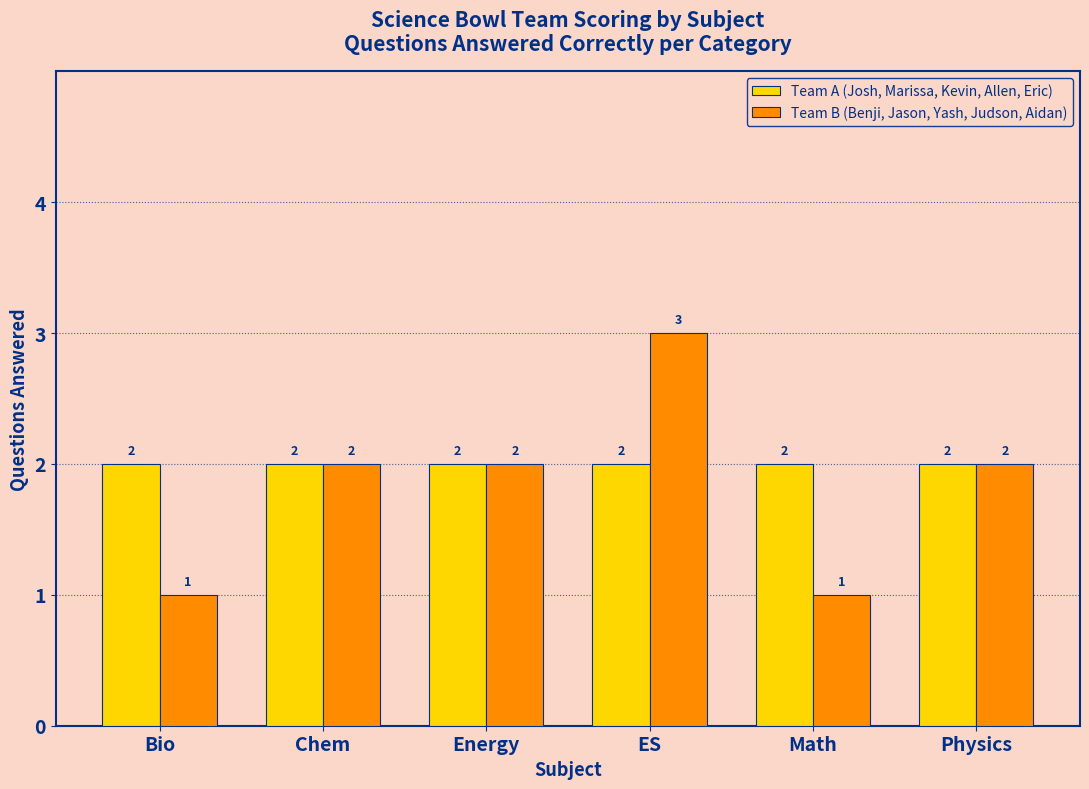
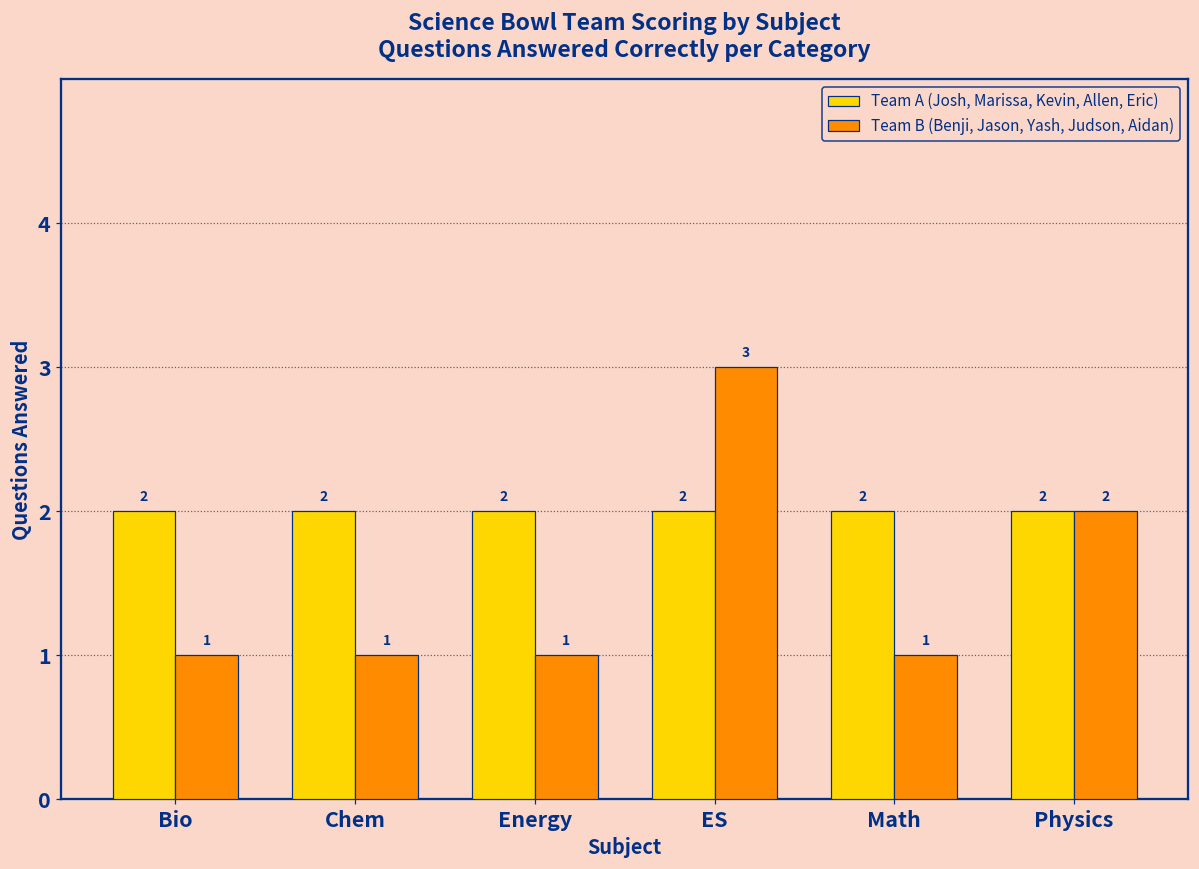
Team B (Benji, Jason, Yash, Judson, Aidan), Chem: 2 -> 1
Team B (Benji, Jason, Yash, Judson, Aidan), Energy: 2 -> 1
